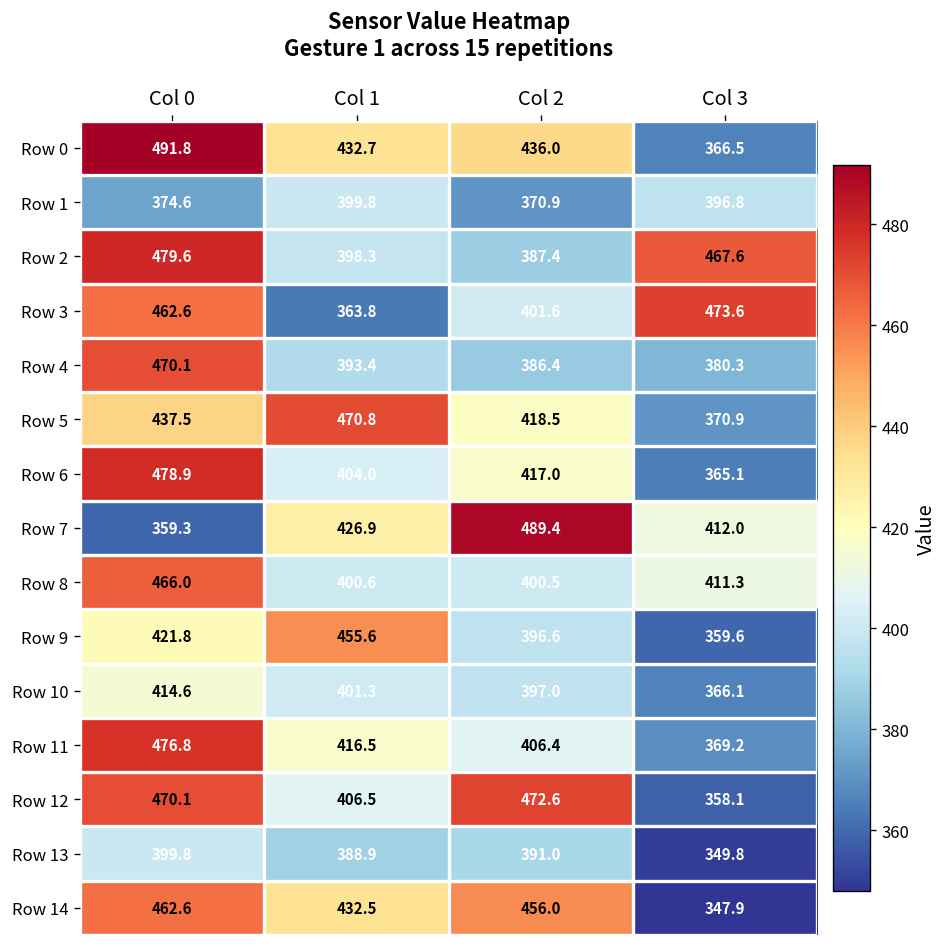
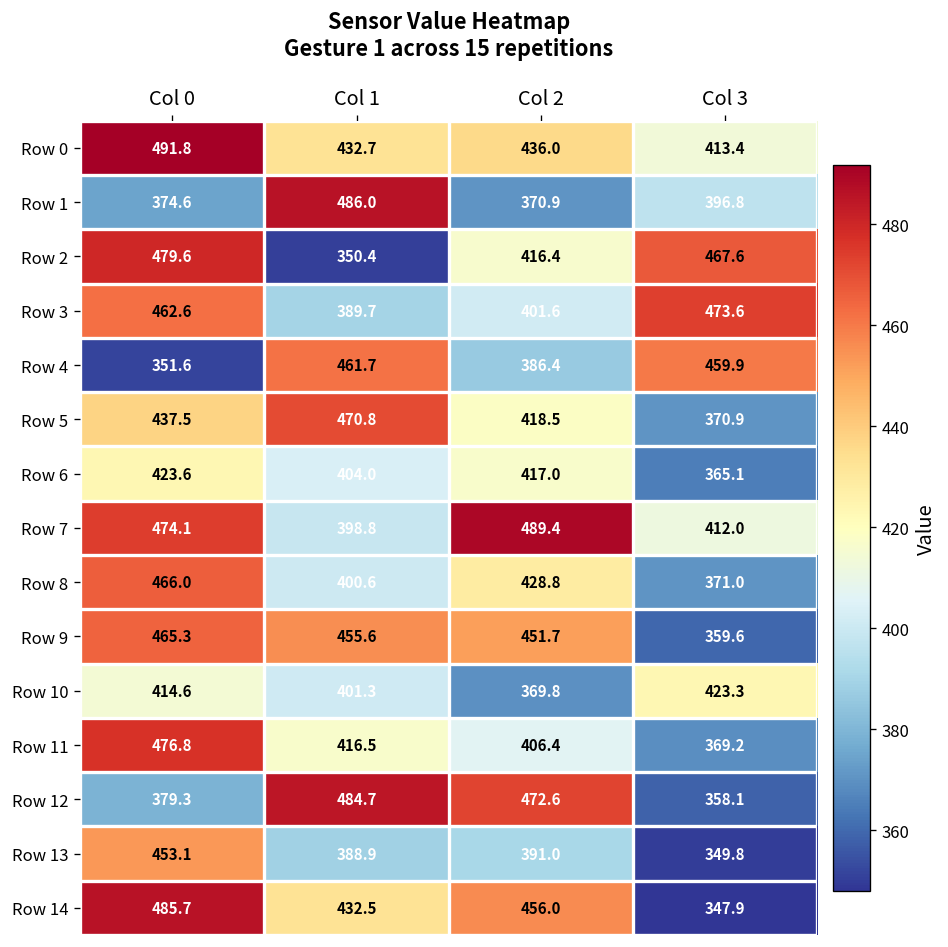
Row 0, Col 3: 366.5 -> 413.4
Row 1, Col 1: 399.8 -> 486.0
Row 2, Col 1: 398.3 -> 350.4
Row 2, Col 2: 387.4 -> 416.4
Row 3, Col 1: 363.8 -> 389.7
Row 4, Col 0: 470.1 -> 351.6
Row 4, Col 1: 393.4 -> 461.7
Row 4, Col 3: 380.3 -> 459.9
Row 6, Col 0: 478.9 -> 423.6
Row 7, Col 0: 359.3 -> 474.1
Row 7, Col 1: 426.9 -> 398.8
Row 8, Col 2: 400.5 -> 428.8
Row 8, Col 3: 411.3 -> 371.0
Row 9, Col 0: 421.8 -> 465.3
Row 9, Col 2: 396.6 -> 451.7
Row 10, Col 2: 397.0 -> 369.8
Row 10, Col 3: 366.1 -> 423.3
Row 12, Col 0: 470.1 -> 379.3
Row 12, Col 1: 406.5 -> 484.7
Row 13, Col 0: 399.8 -> 453.1
Row 14, Col 0: 462.6 -> 485.7
